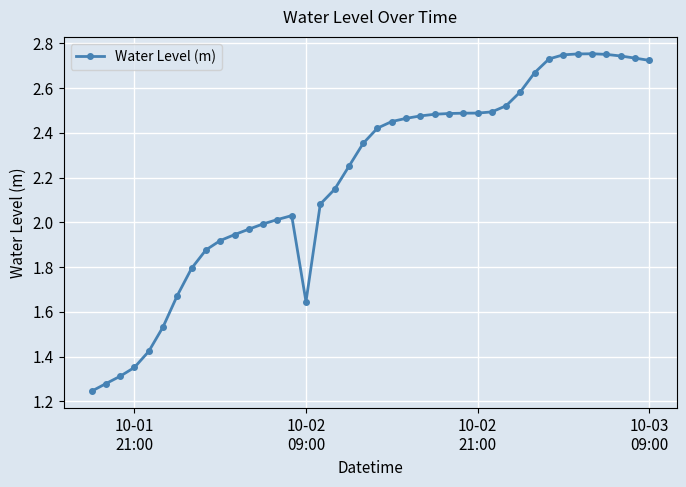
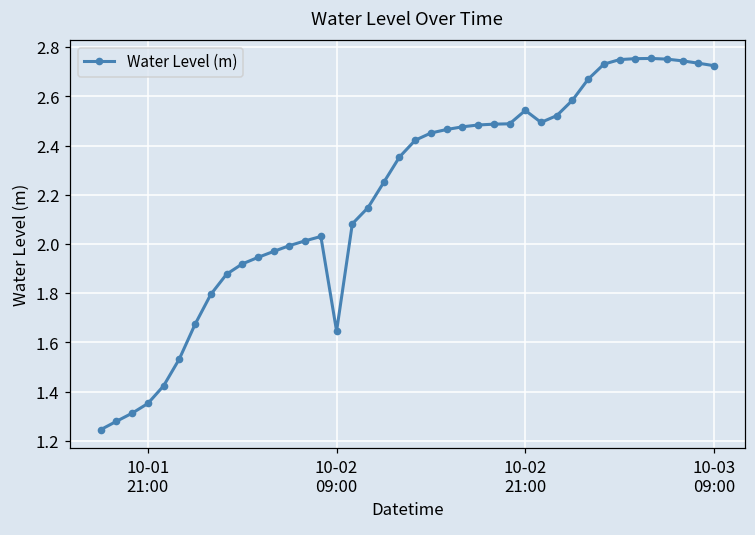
10-02 21:00: 2.49 -> 2.54
